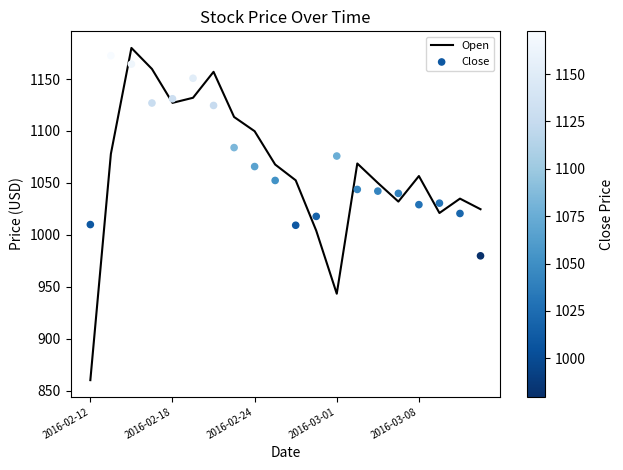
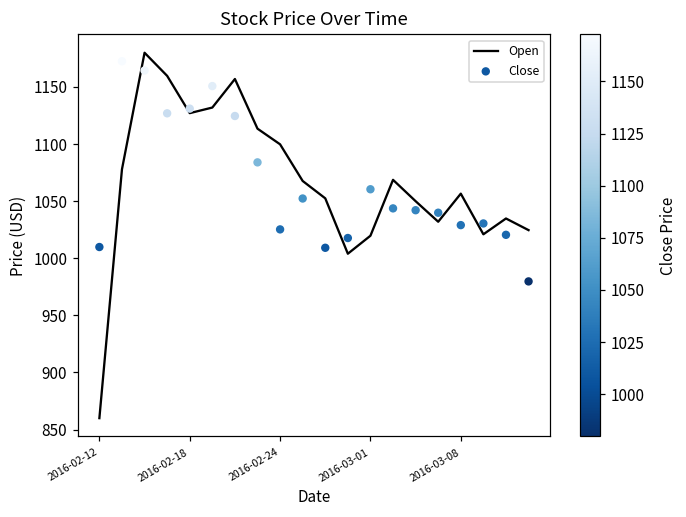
Close, 2016-02-24: 1066 -> 1025
Open, 2016-03-01: 943 -> 1020
Close, 2016-03-01: 1076 -> 1060
